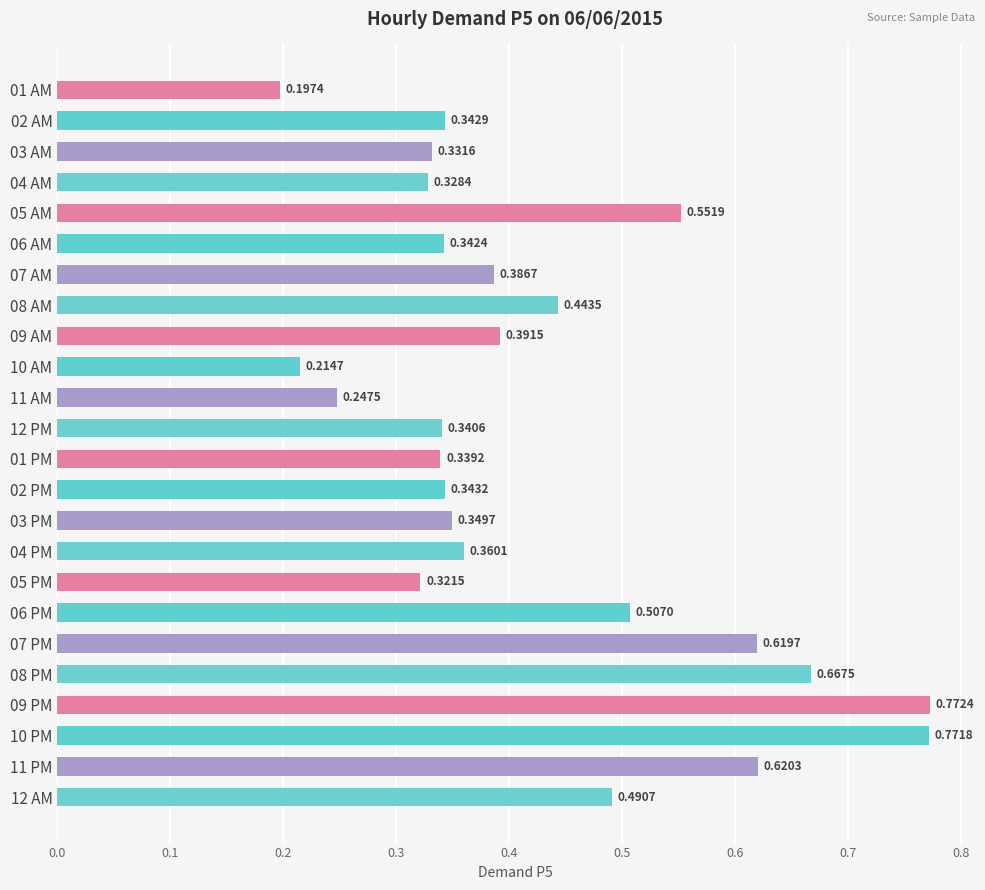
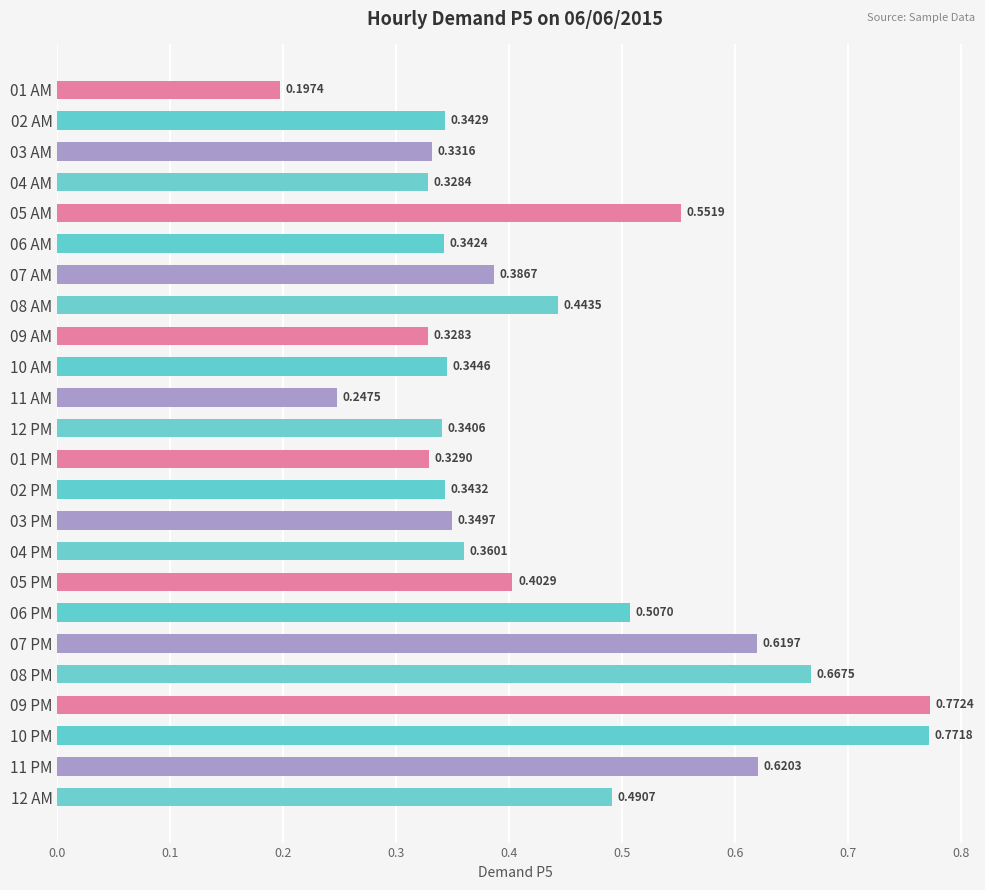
09 AM: 0.3915 -> 0.3283
10 AM: 0.2147 -> 0.3446
01 PM: 0.3392 -> 0.3290
05 PM: 0.3215 -> 0.4029
